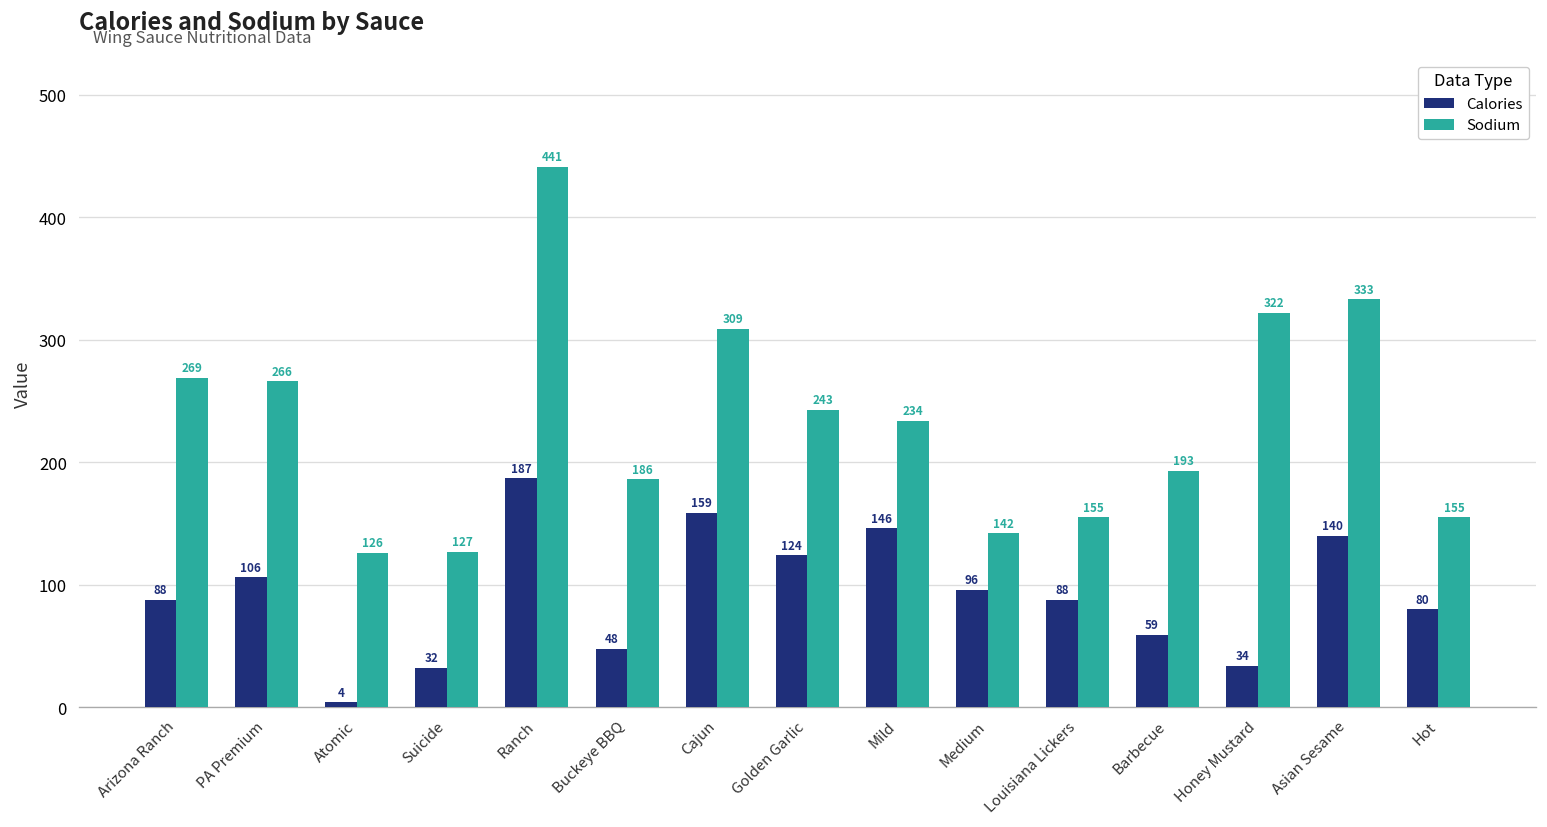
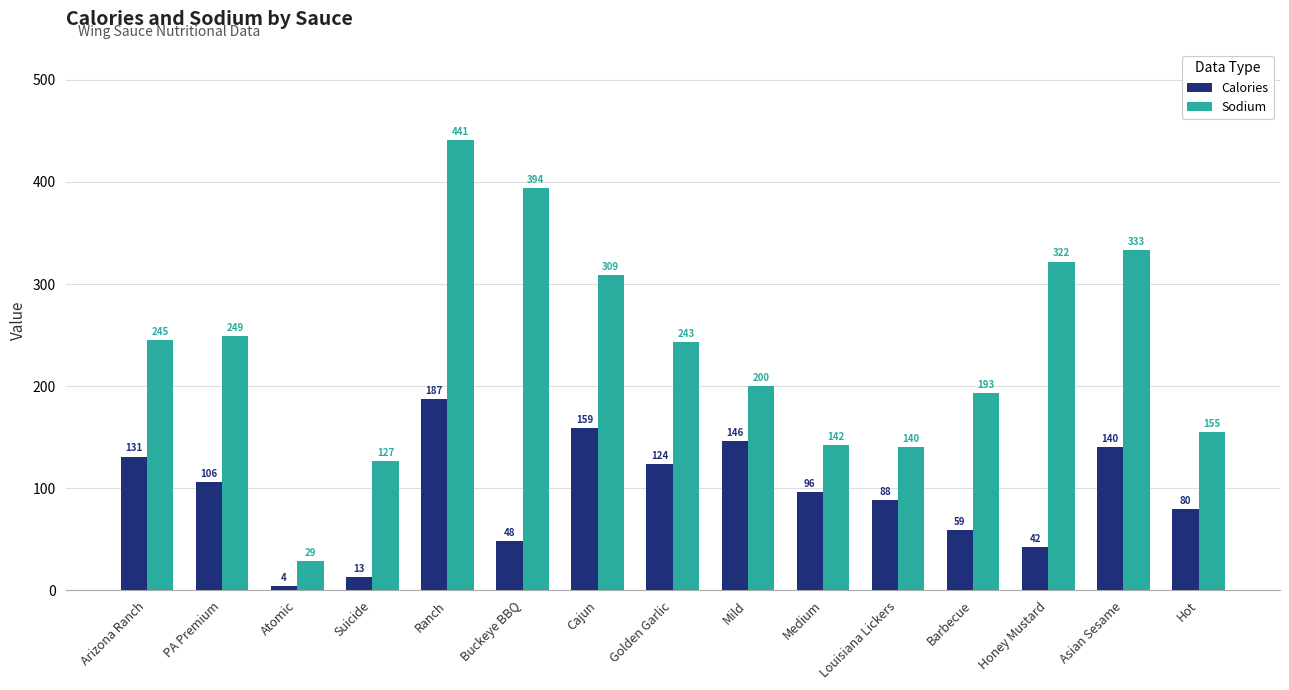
Calories, Arizona Ranch: 88 -> 131
Sodium, Arizona Ranch: 269 -> 245
Sodium, PA Premium: 266 -> 249
Sodium, Atomic: 126 -> 29
Calories, Suicide: 32 -> 13
Sodium, Buckeye BBQ: 186 -> 394
Sodium, Mild: 234 -> 200
Sodium, Louisiana Lickers: 155 -> 140
Calories, Honey Mustard: 34 -> 42
